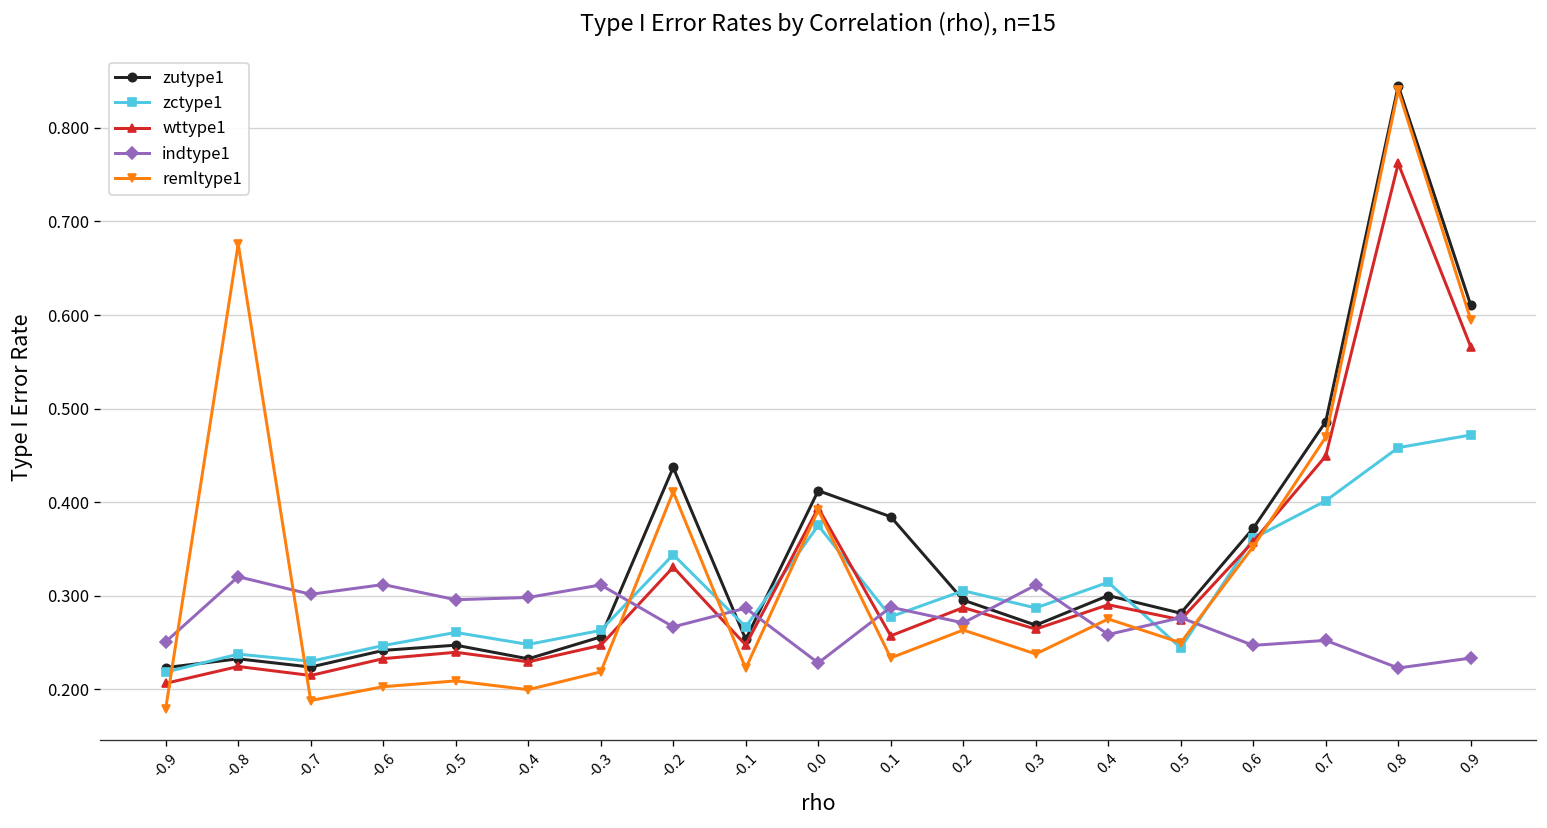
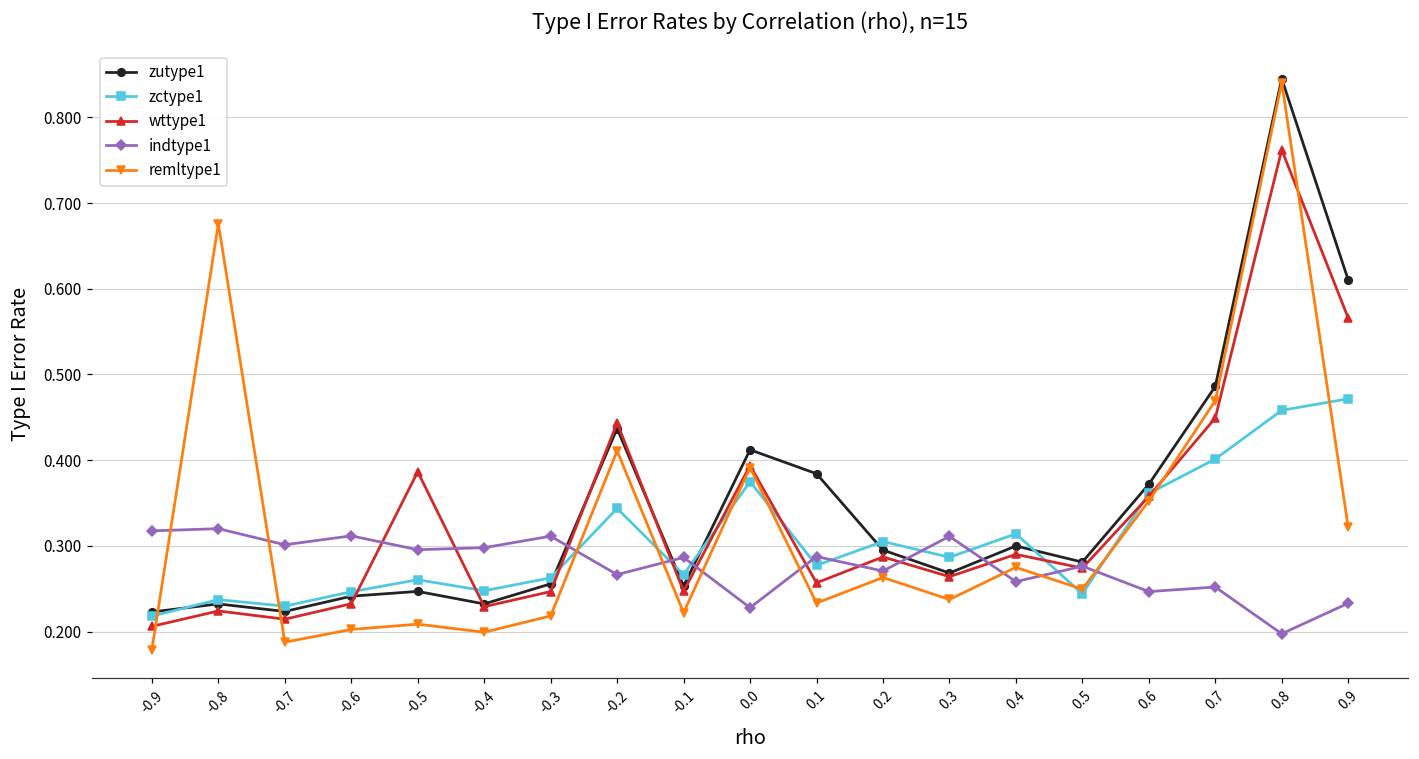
indtype1, -0.9: 0.25 -> 0.32
wttype1, -0.5: 0.24 -> 0.39
wttype1, -0.2: 0.33 -> 0.44
indtype1, 0.8: 0.22 -> 0.20
remltype1, 0.9: 0.60 -> 0.32
